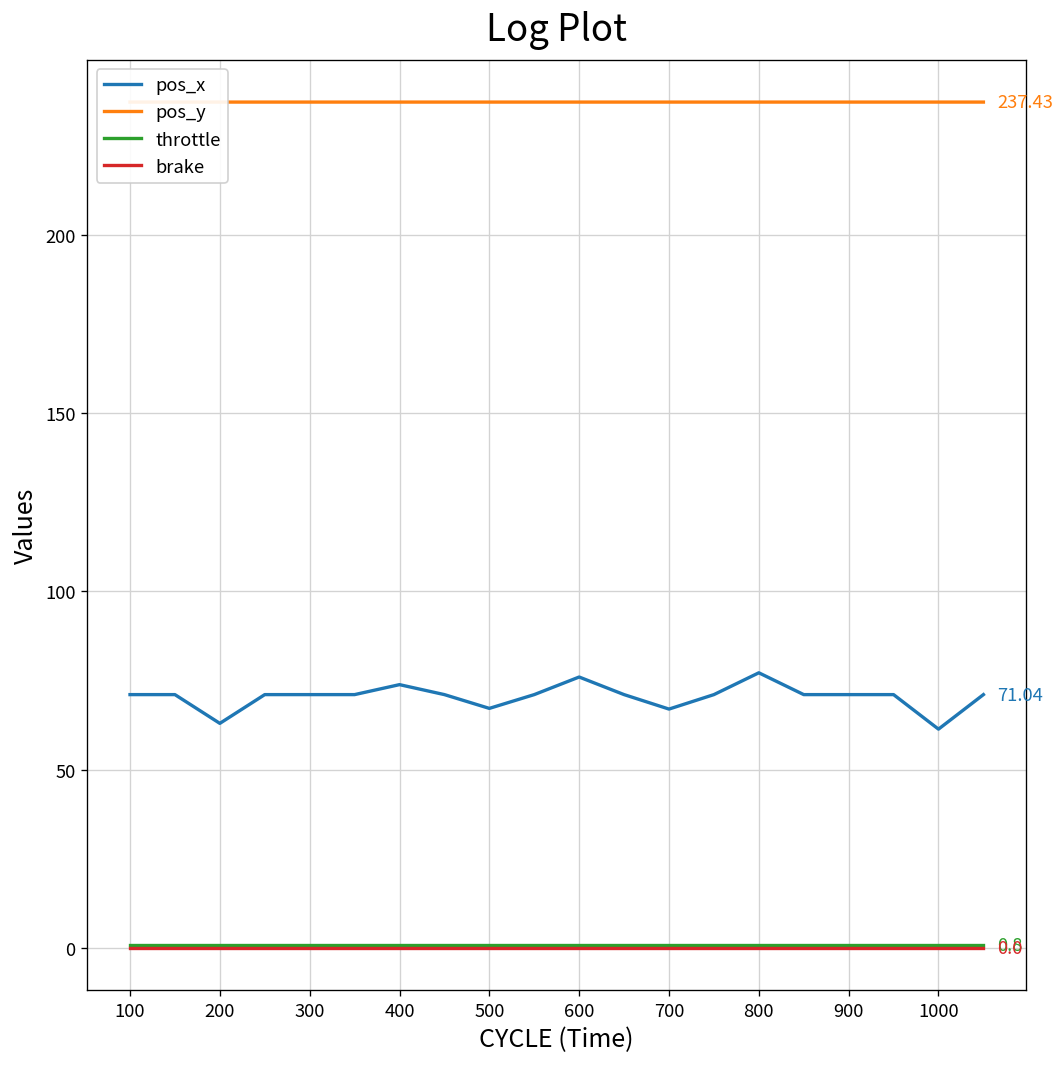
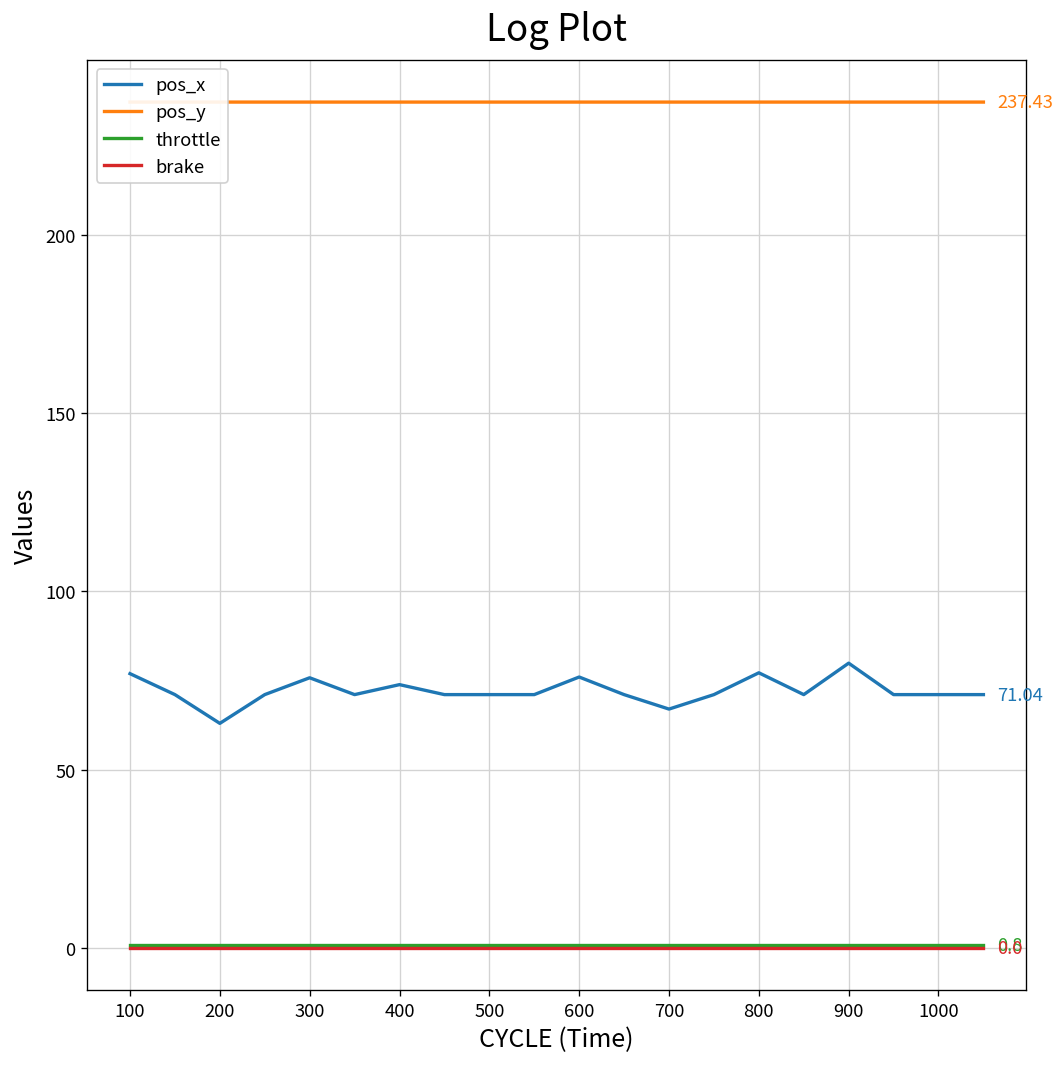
pos_x, 100: 71 -> 77
pos_x, 300: 71 -> 76
pos_x, 500: 67 -> 71
pos_x, 900: 71 -> 80
pos_x, 1000: 61 -> 71
